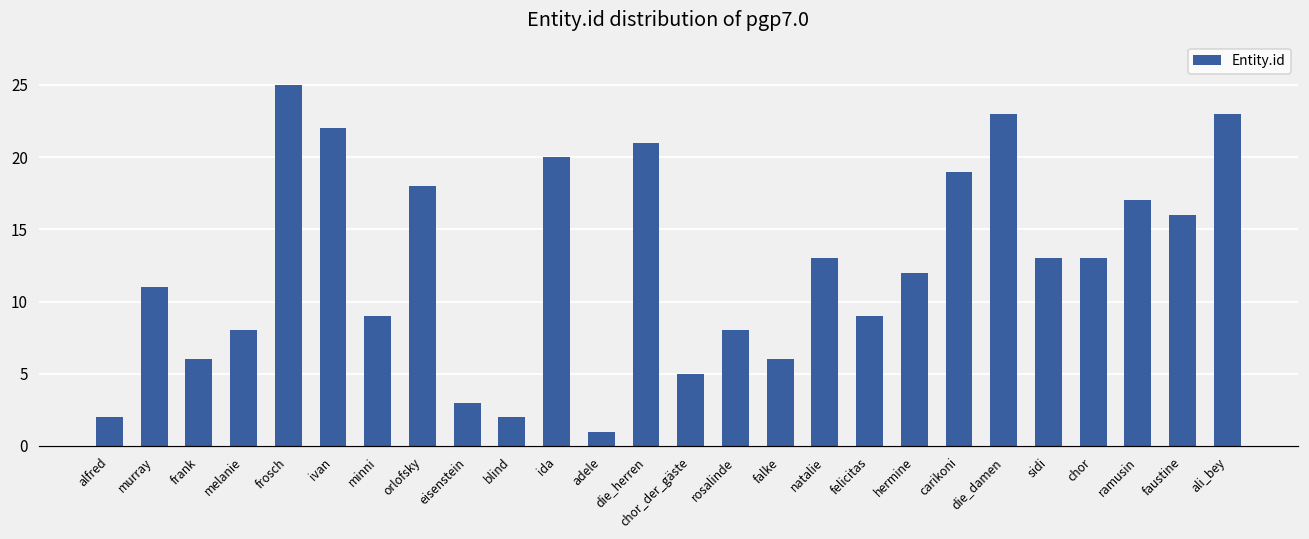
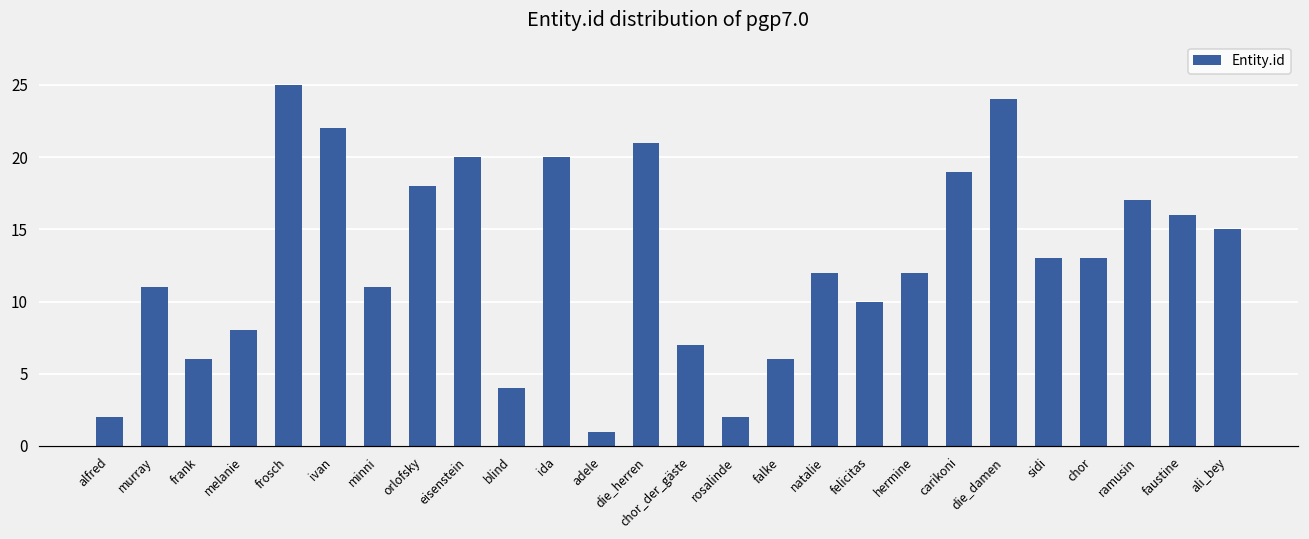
minni: 9 -> 11
eisenstein: 3 -> 20
blind: 2 -> 4
chor_der_gäste: 5 -> 7
rosalinde: 8 -> 2
natalie: 13 -> 12
felicitas: 9 -> 10
die_damen: 23 -> 24
ali_bey: 23 -> 15
